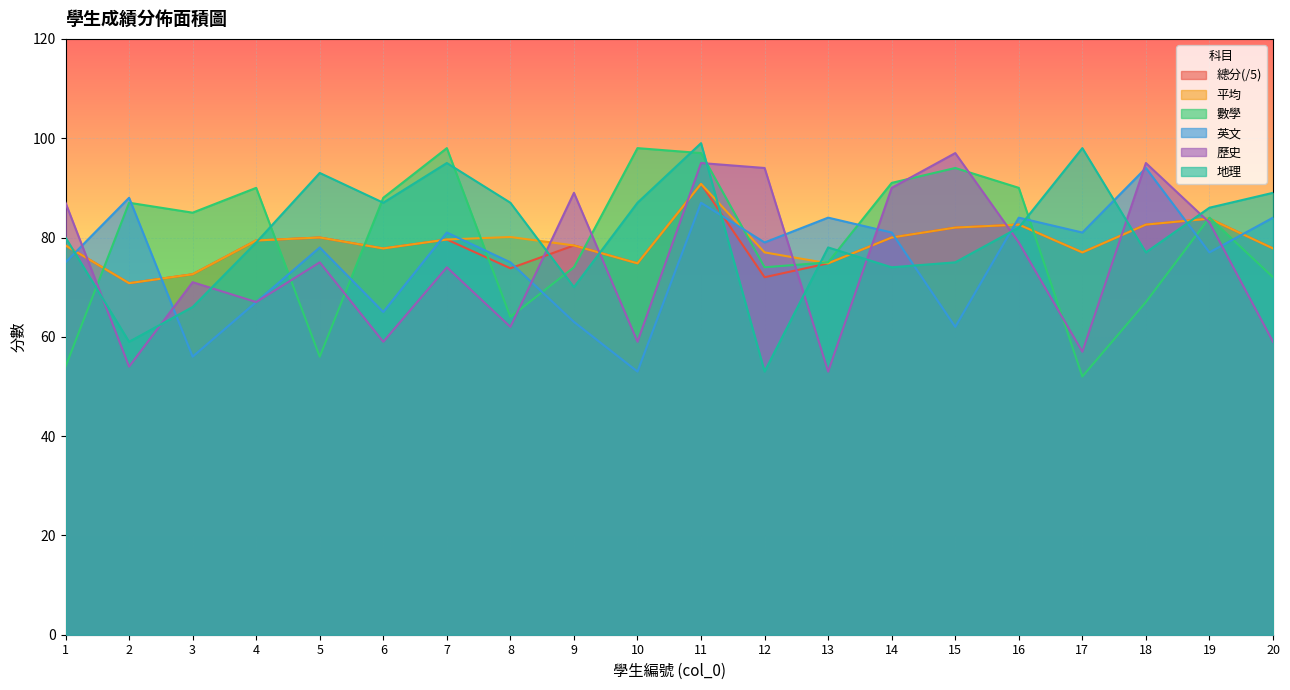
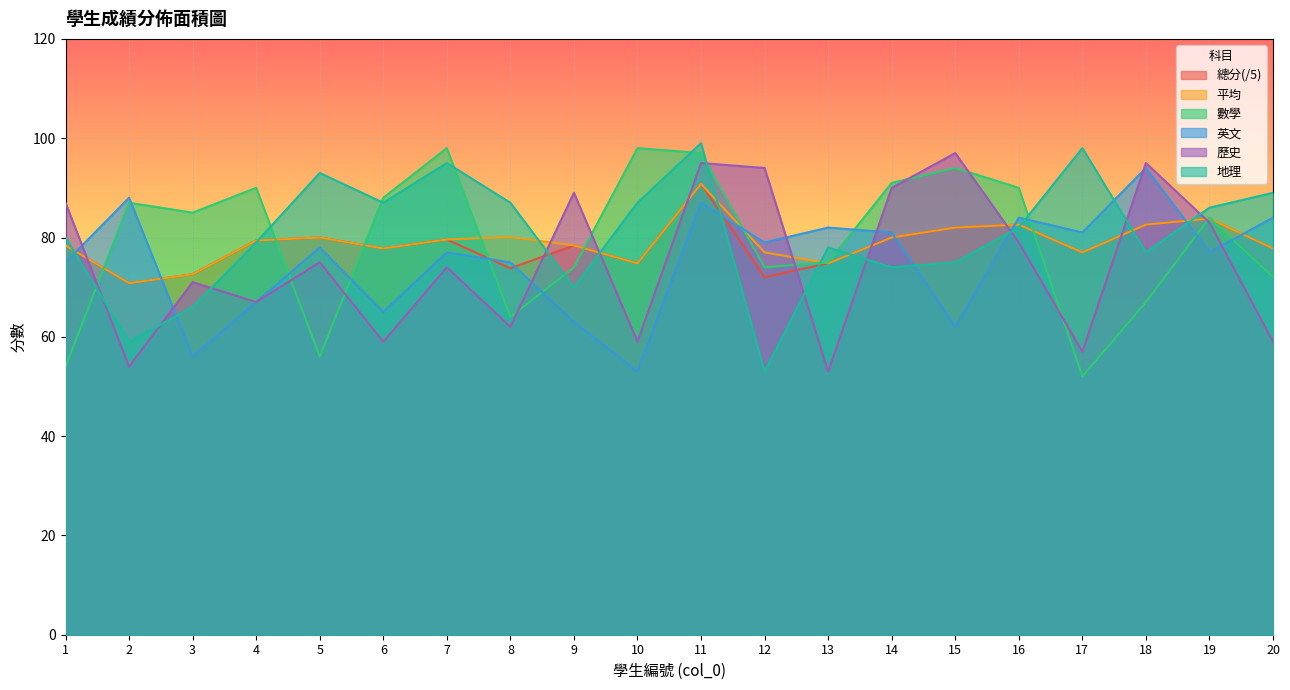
英文, 7: 81 -> 77
英文, 13: 84 -> 82
